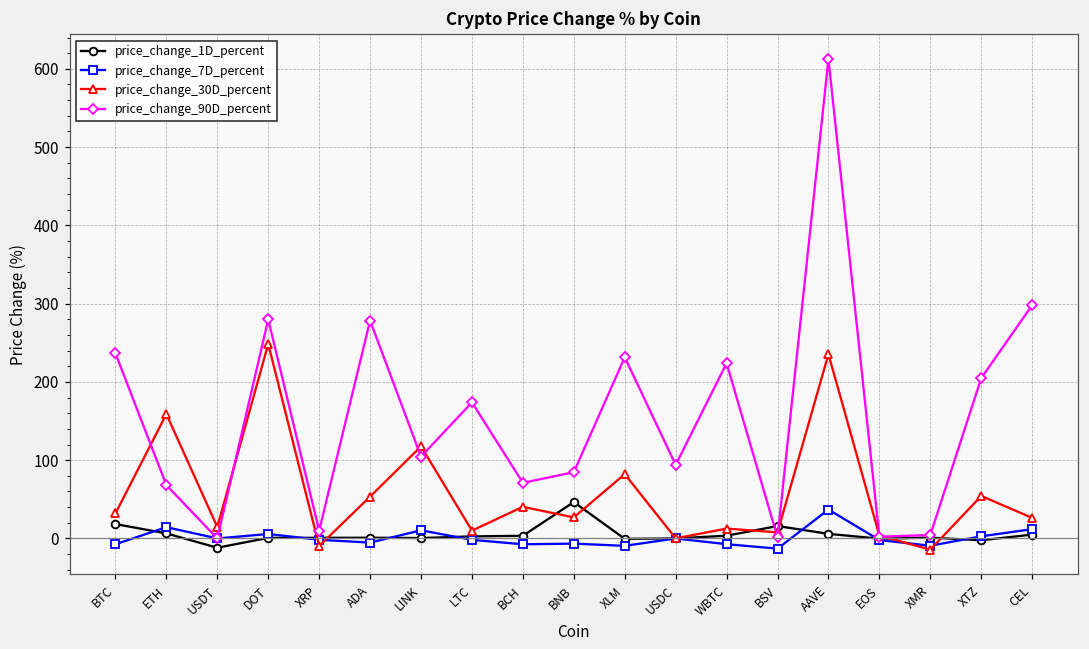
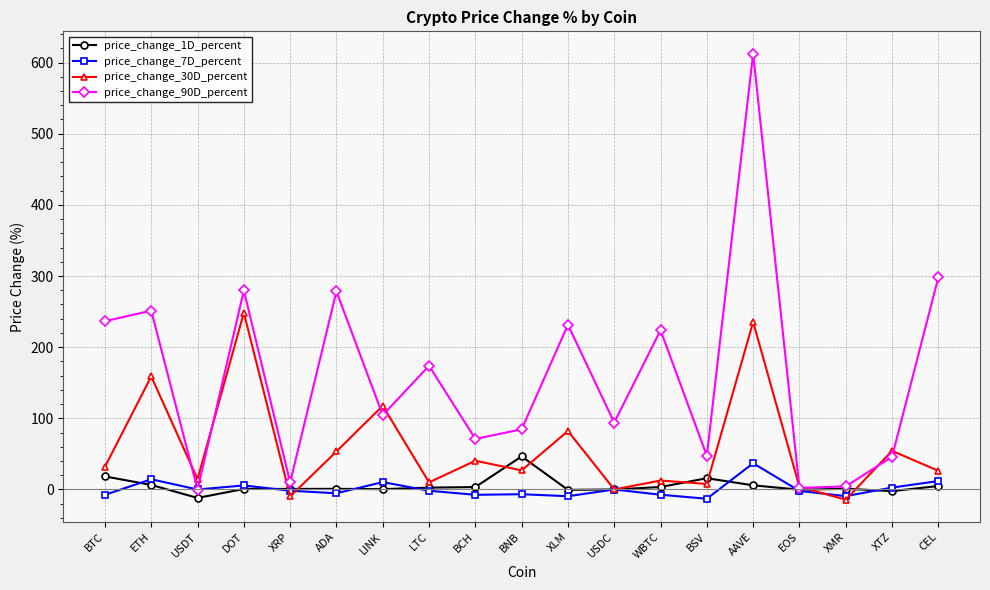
price_change_90D_percent, ETH: 70 -> 250
price_change_90D_percent, BSV: 0 -> 50
price_change_90D_percent, XTZ: 200 -> 50
